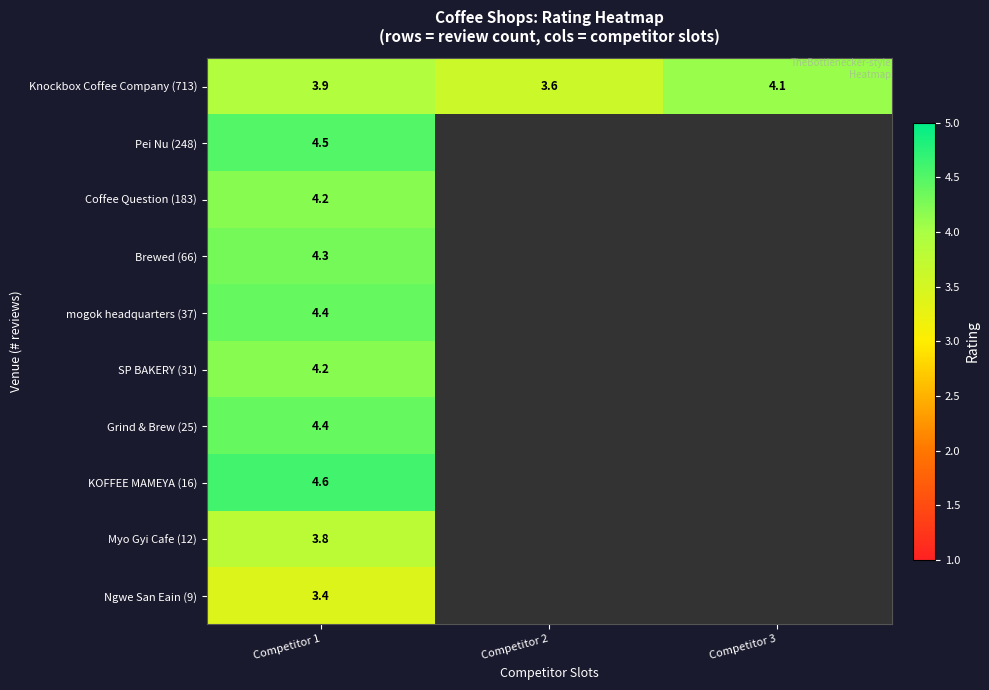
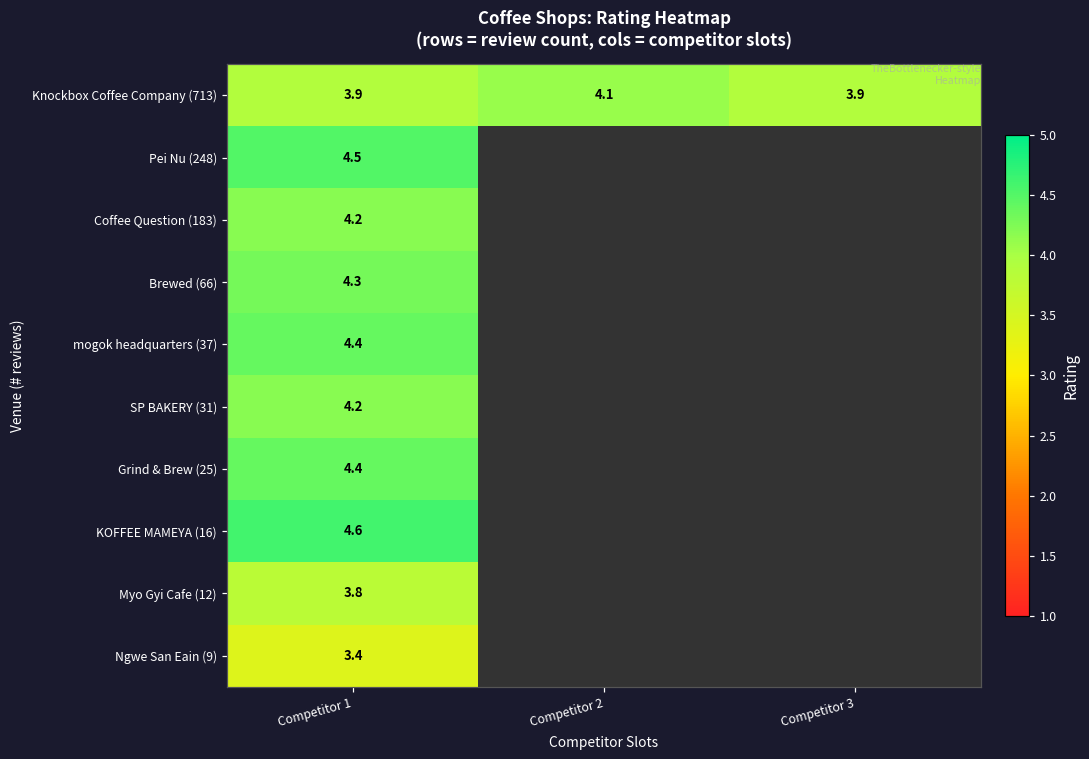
Knockbox Coffee Company (713), Competitor 2: 3.6 -> 4.1
Knockbox Coffee Company (713), Competitor 3: 4.1 -> 3.9
